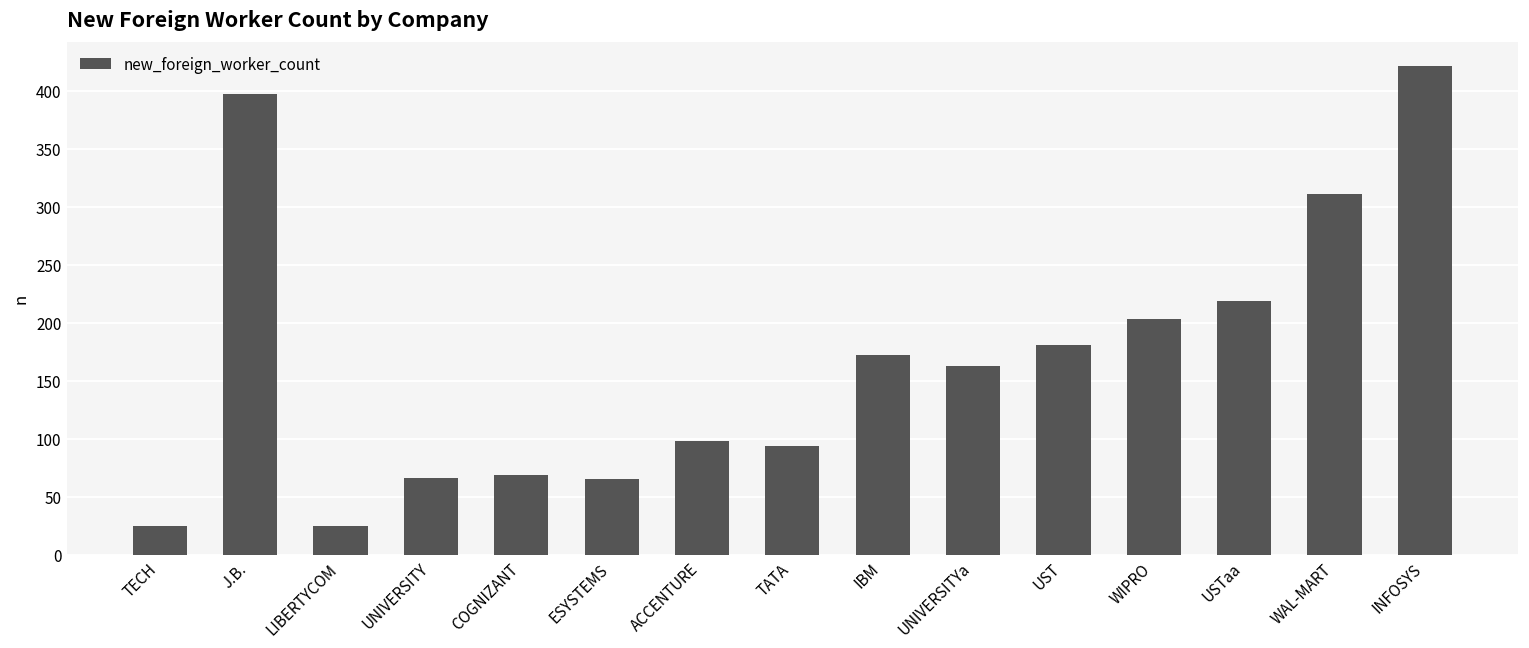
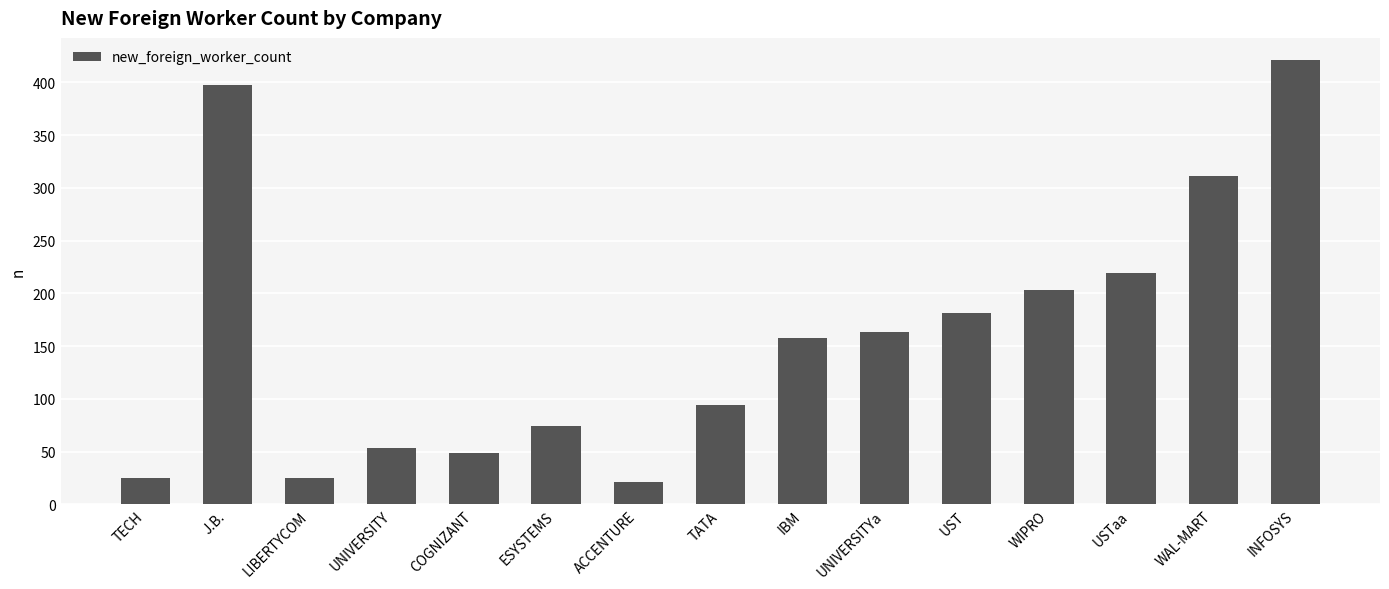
UNIVERSITY: 66 -> 53
COGNIZANT: 69 -> 49
ESYSTEMS: 65 -> 74
ACCENTURE: 98 -> 21
IBM: 172 -> 158
